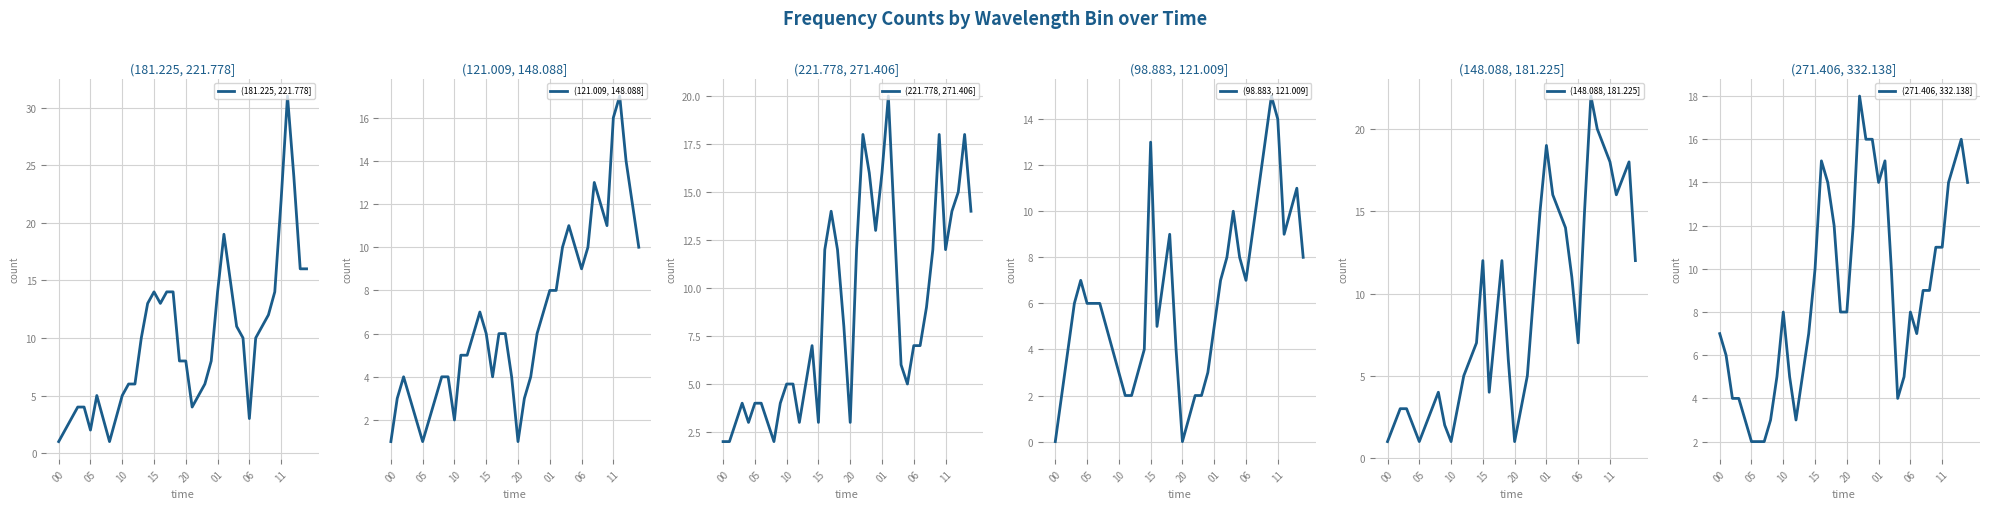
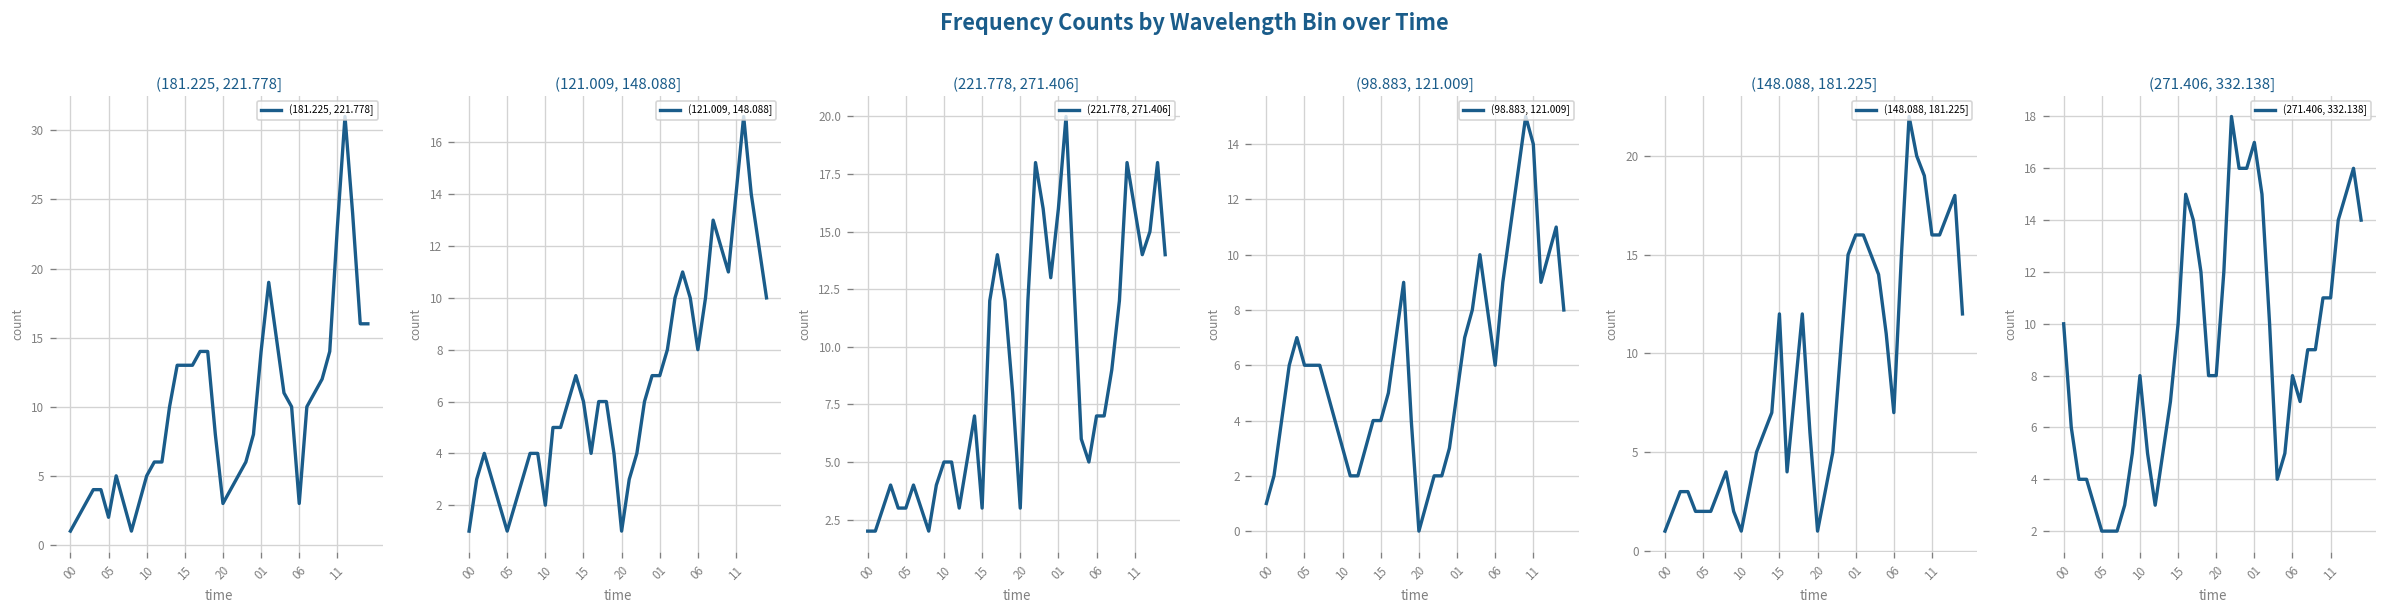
(181.225, 221.778], 15: 14 -> 13
(181.225, 221.778], 20: 8 -> 3
(181.225, 221.778], 11: 22 -> 23
(121.009, 148.088], 01: 8 -> 7
(121.009, 148.088], 06: 9 -> 8
(121.009, 148.088], 11: 16 -> 14
(221.778, 271.406], 05: 4 -> 3
(221.778, 271.406], 11: 12 -> 16
(98.883, 121.009], 00: 0 -> 1
(98.883, 121.009], 15: 13 -> 4
(98.883, 121.009], 06: 7 -> 6
(148.088, 181.225], 05: 1 -> 2
(148.088, 181.225], 01: 19 -> 16
(148.088, 181.225], 11: 18 -> 16
(271.406, 332.138], 00: 7 -> 10
(271.406, 332.138], 01: 14 -> 17
